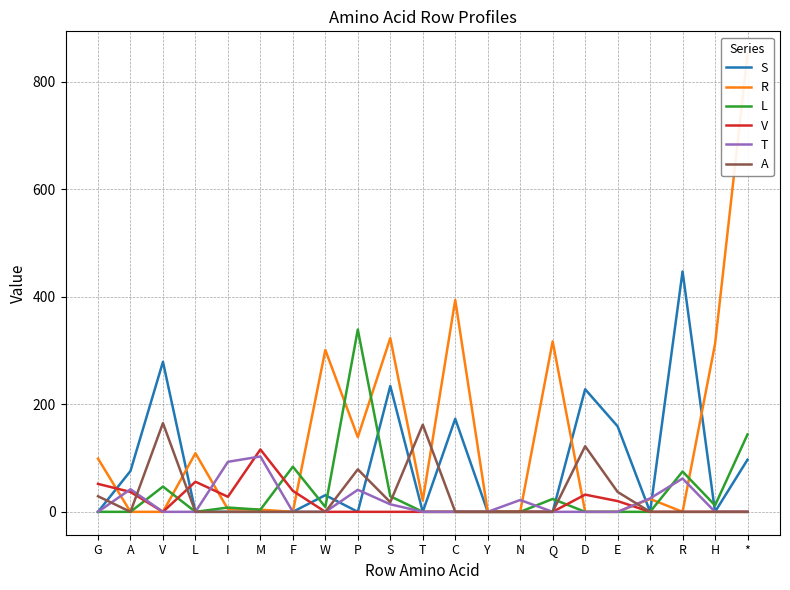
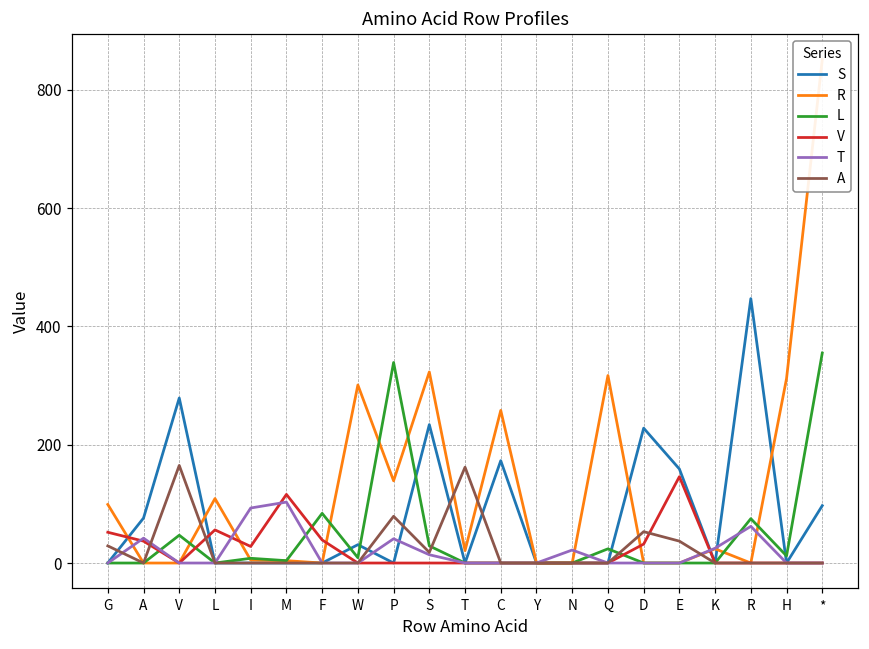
R, C: 390 -> 260
A, D: 120 -> 50
V, E: 20 -> 150
L, *: 140 -> 360
